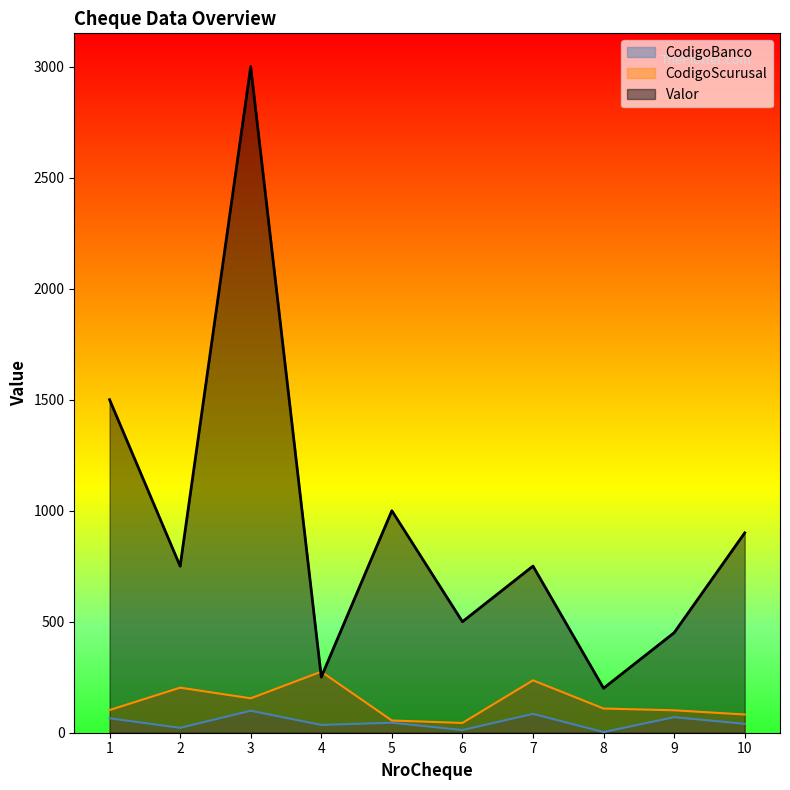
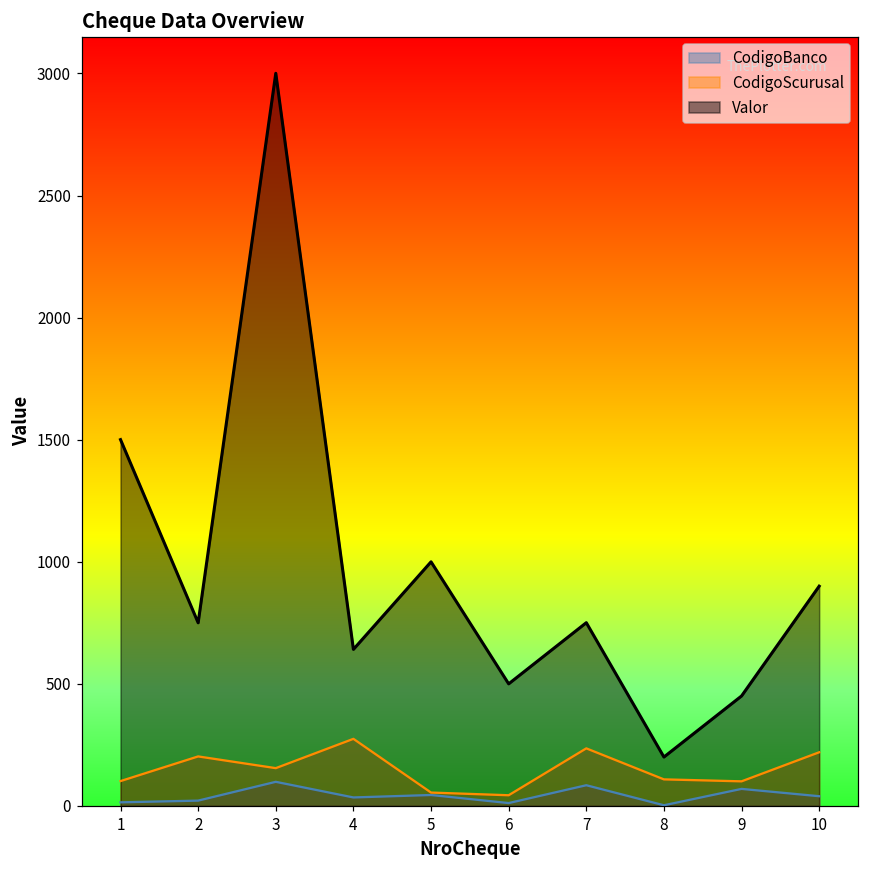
CodigoBanco, 1: 70 -> 20
Valor, 4: 250 -> 640
CodigoScurusal, 10: 80 -> 220
